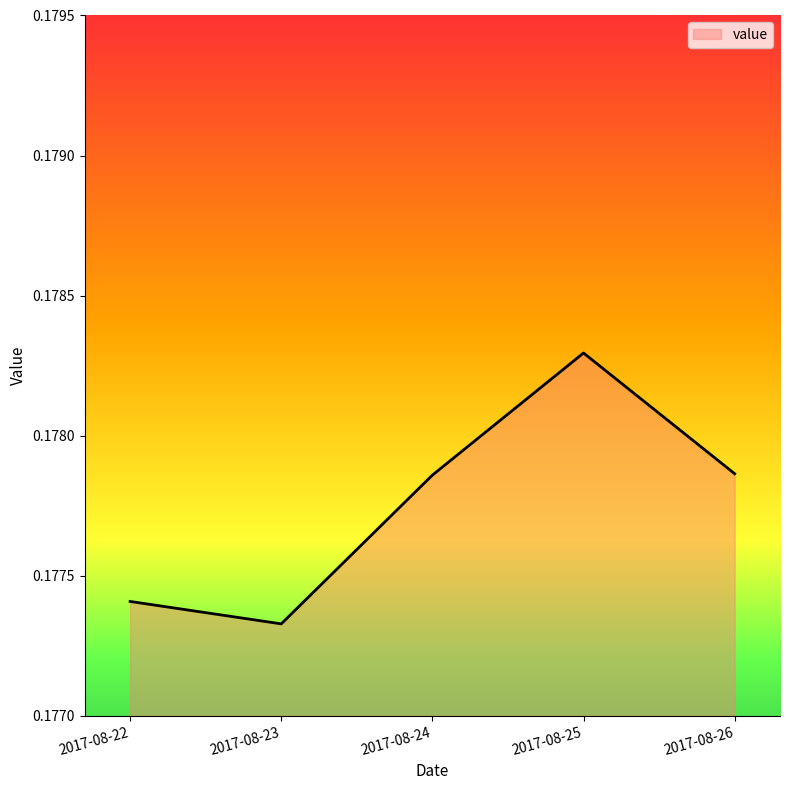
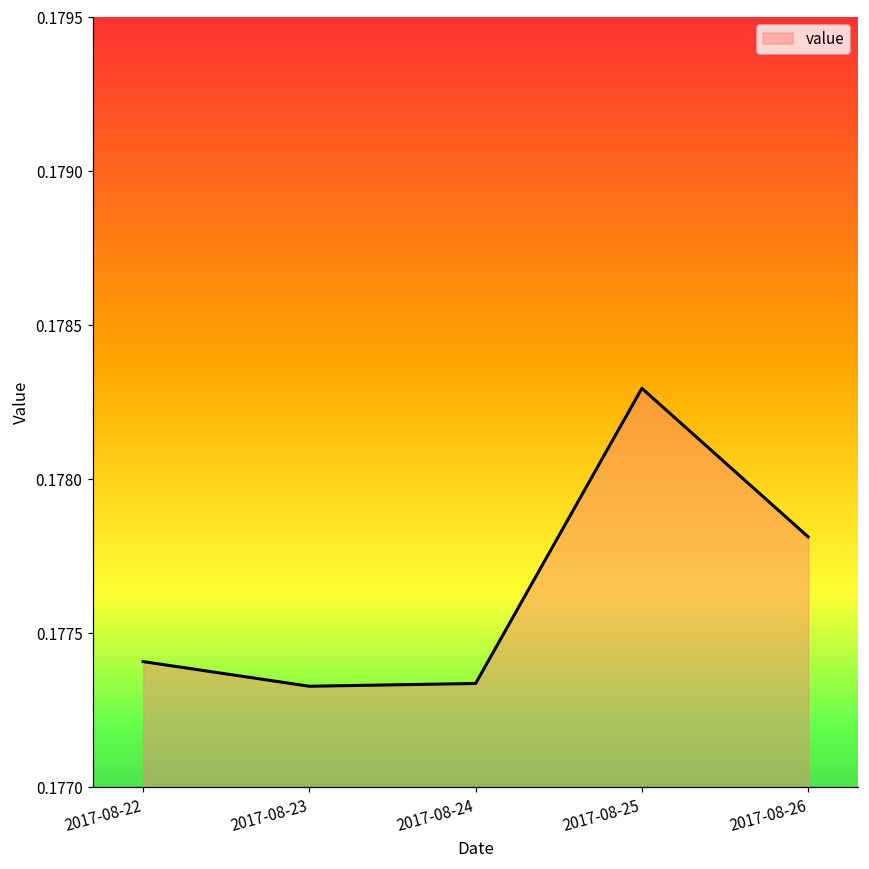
2017-08-24: 0.17786 -> 0.17734
2017-08-26: 0.17786 -> 0.17781
